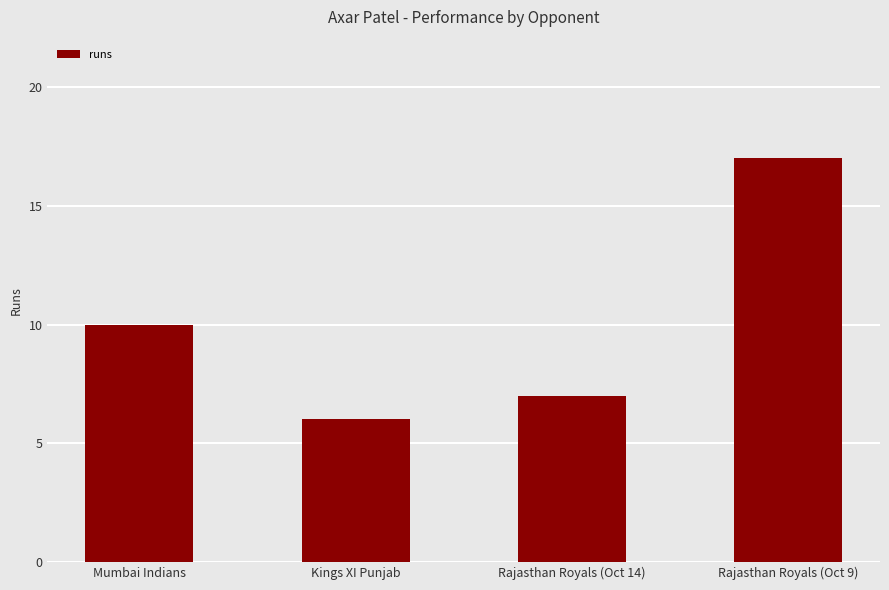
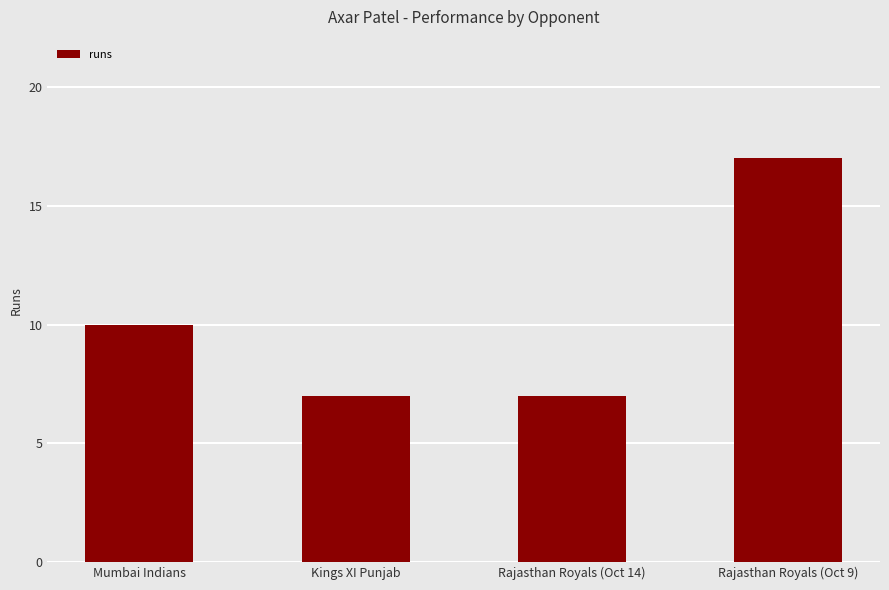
Kings XI Punjab: 6 -> 7
